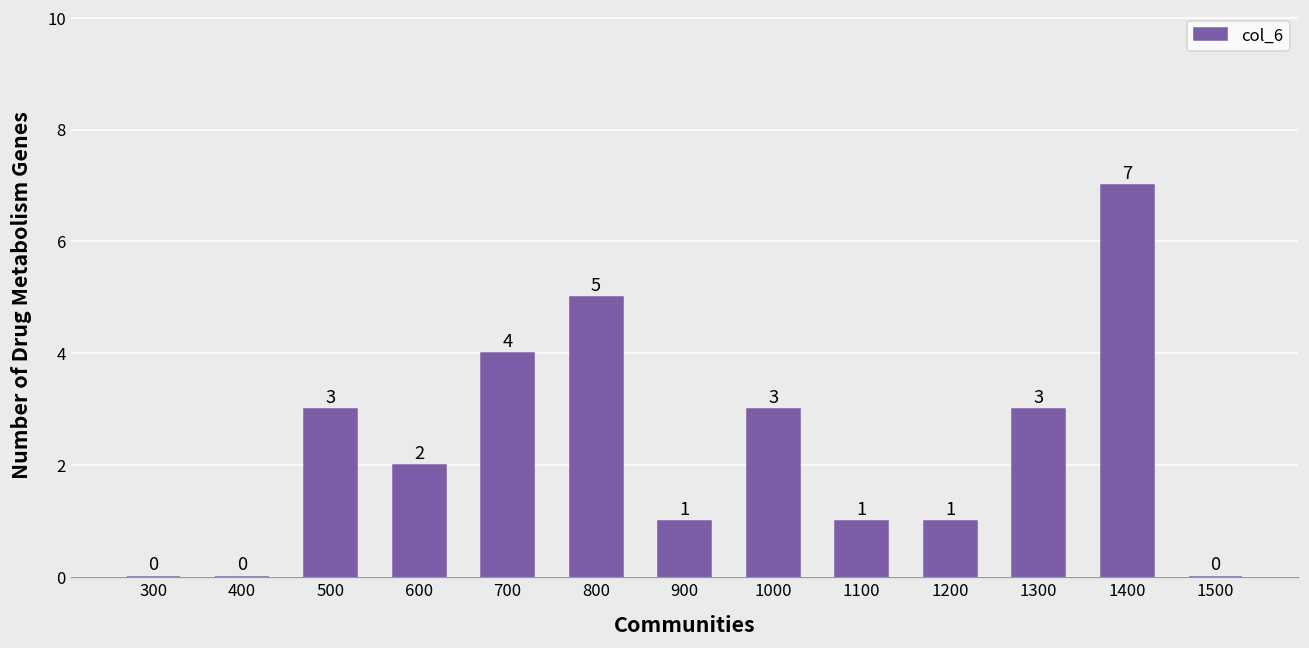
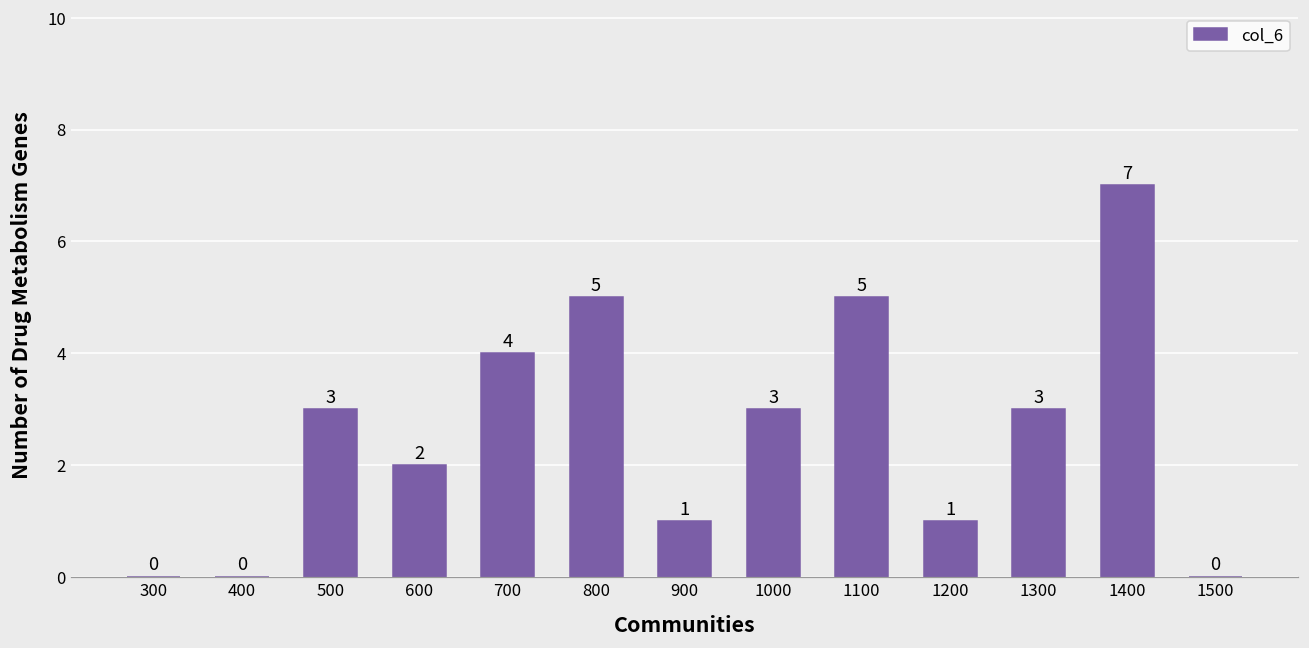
1100: 1 -> 5
